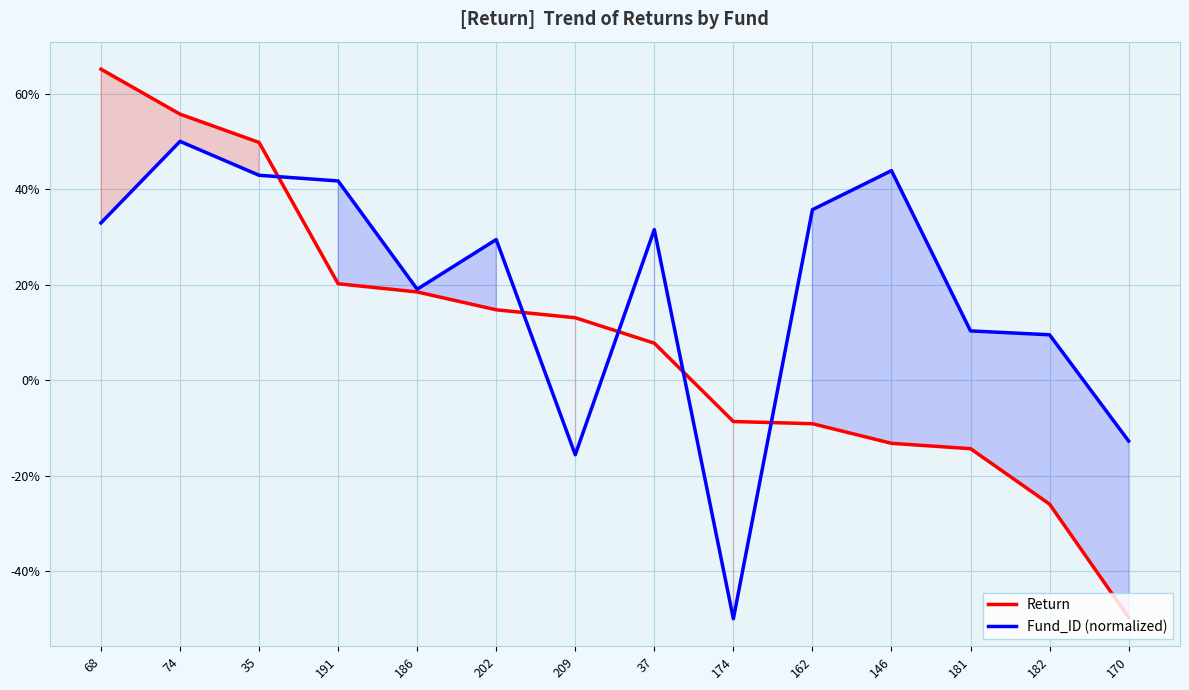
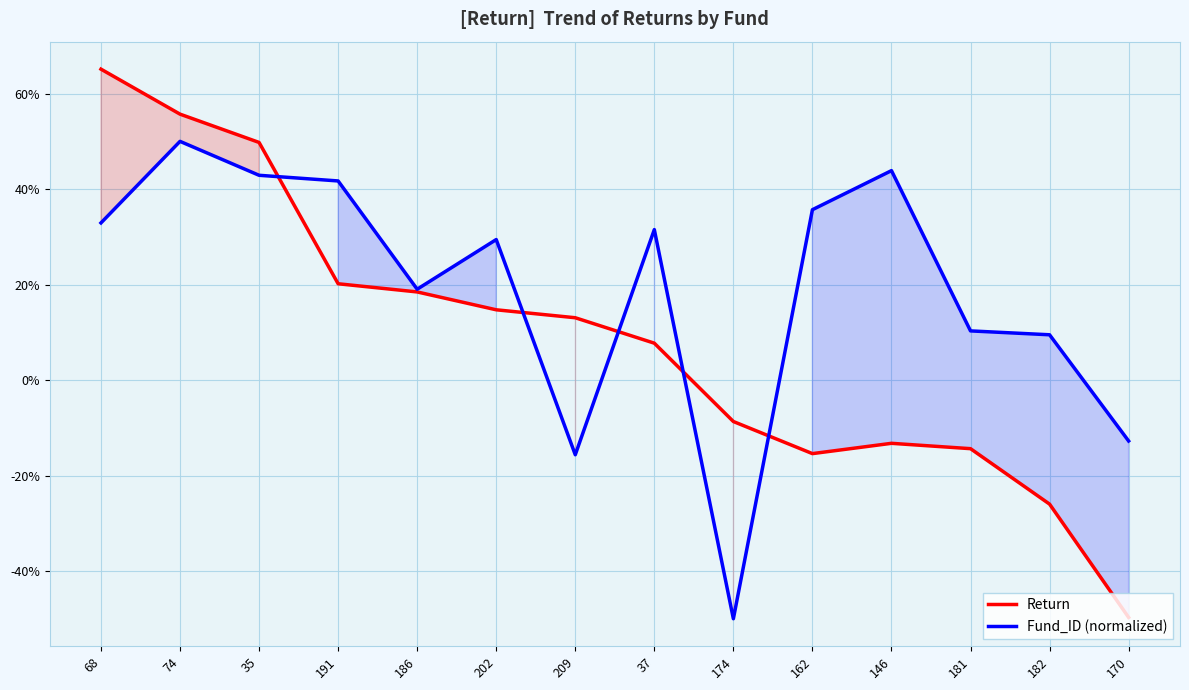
Return, 162: -9% -> -15%
